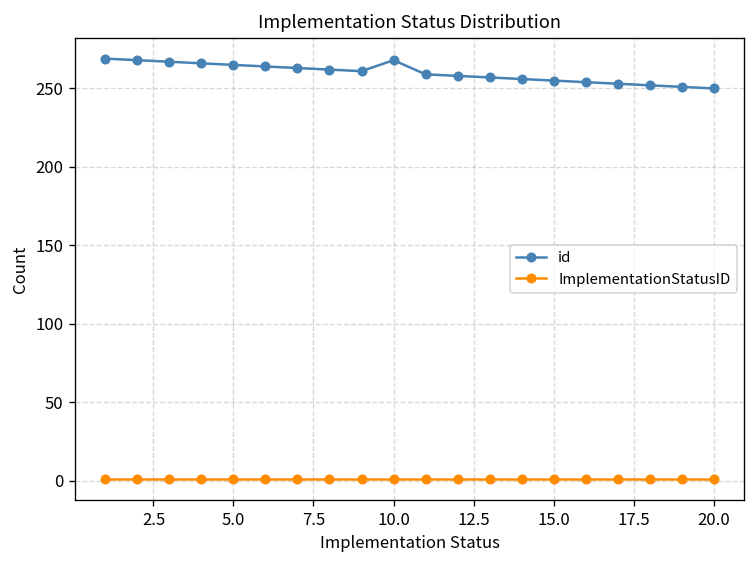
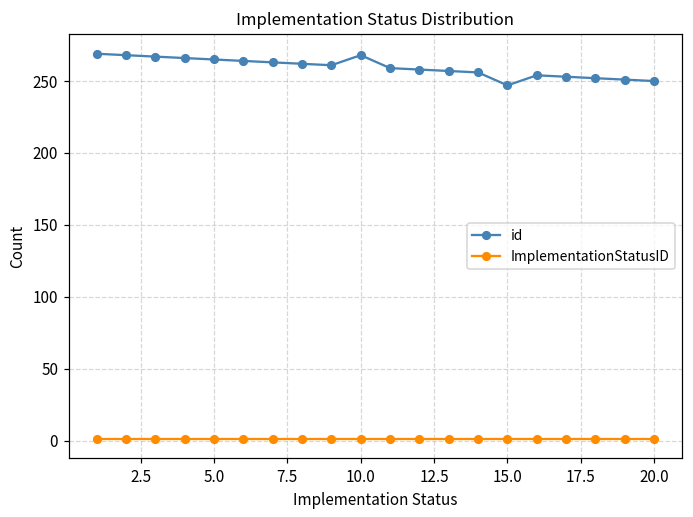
id, 15.0: 255 -> 247
